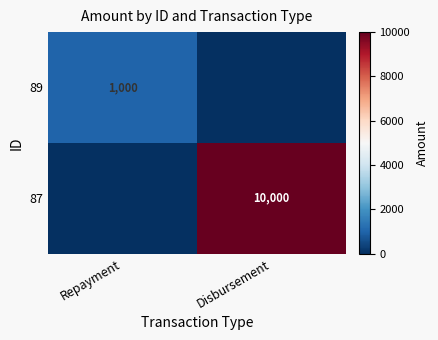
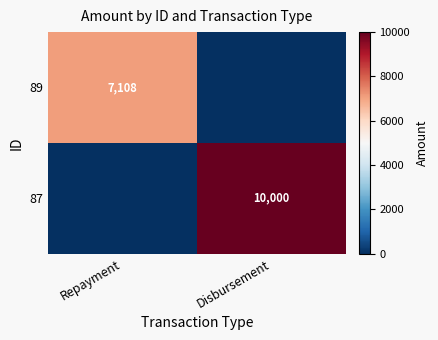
89, Repayment: 1,000 -> 7,108
